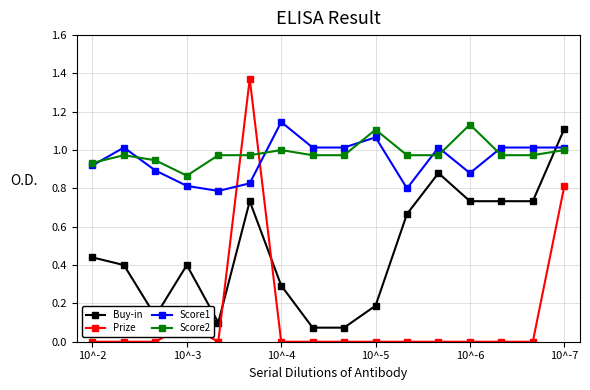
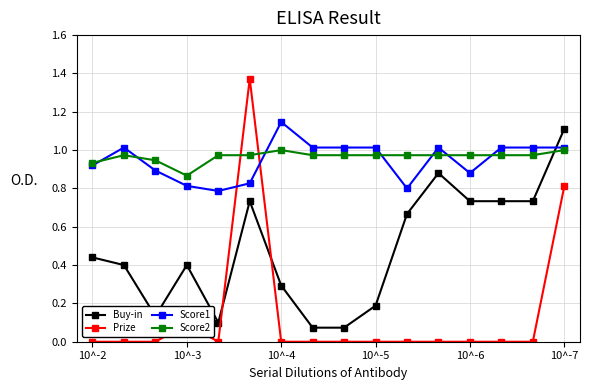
Score1, 10^-5: 1.07 -> 1.01
Score2, 10^-5: 1.11 -> 0.97
Score2, 10^-6: 1.13 -> 0.97
